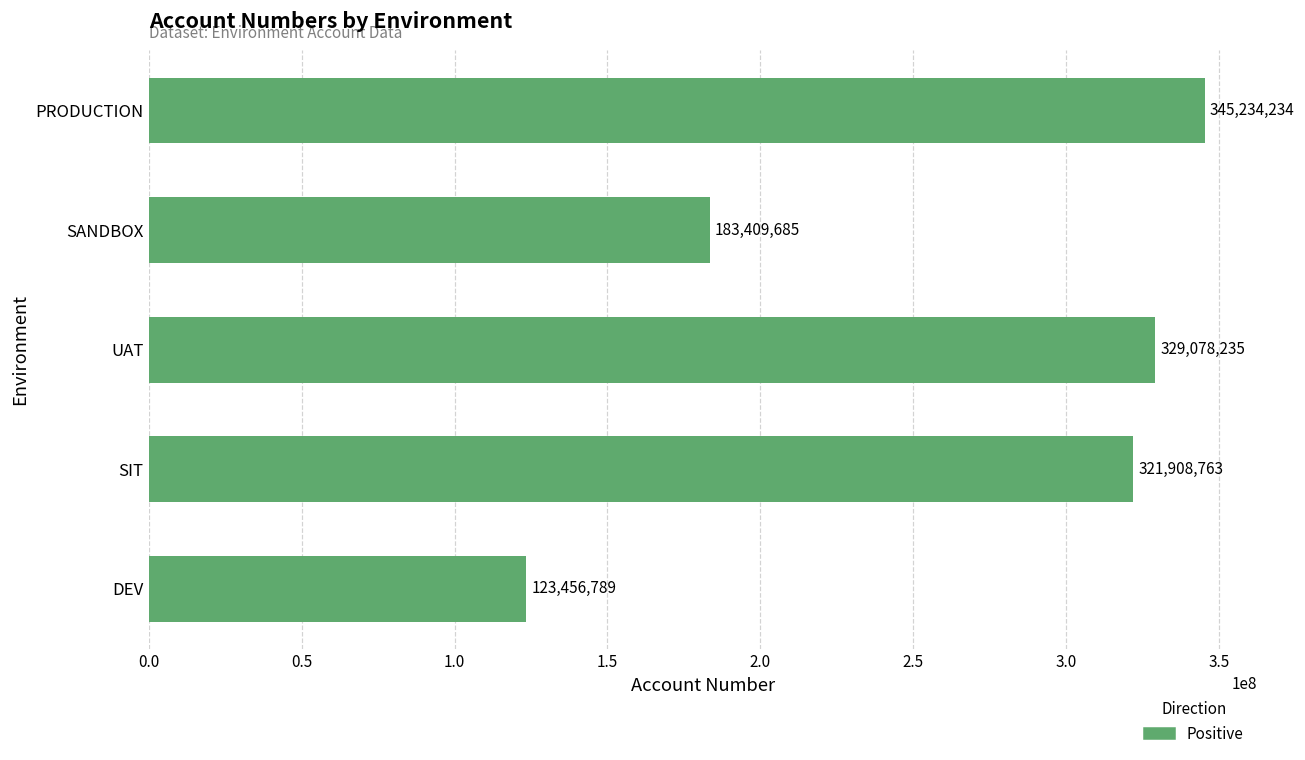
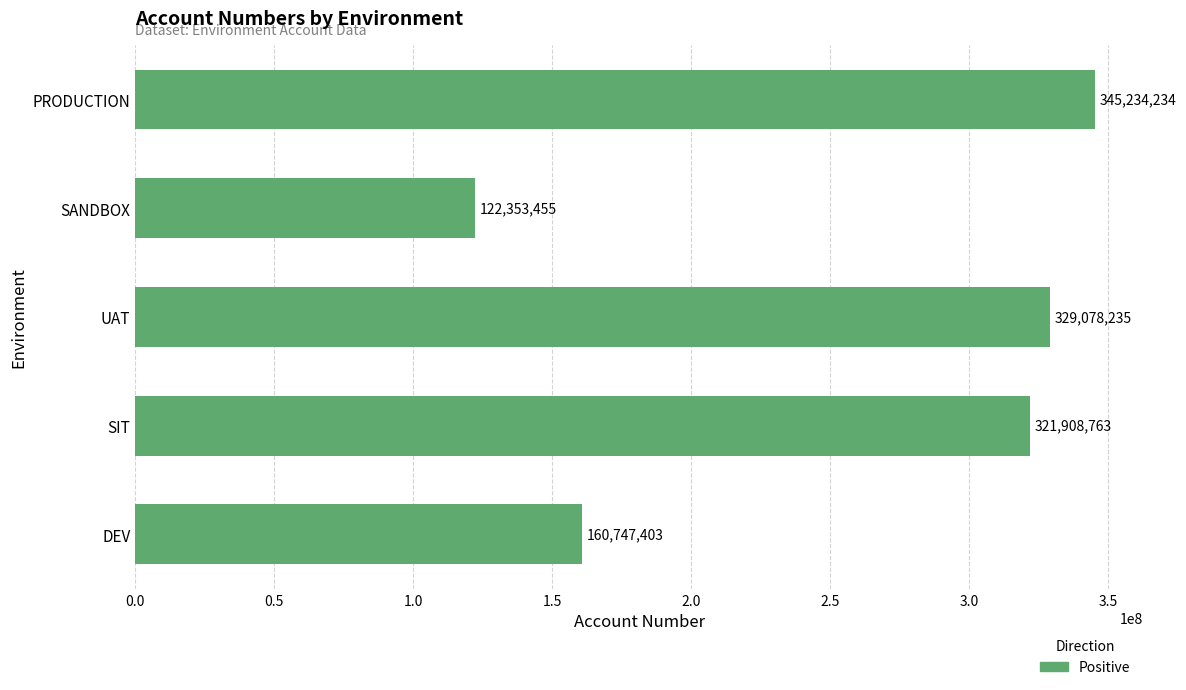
SANDBOX: 183,409,685 -> 122,353,455
DEV: 123,456,789 -> 160,747,403
